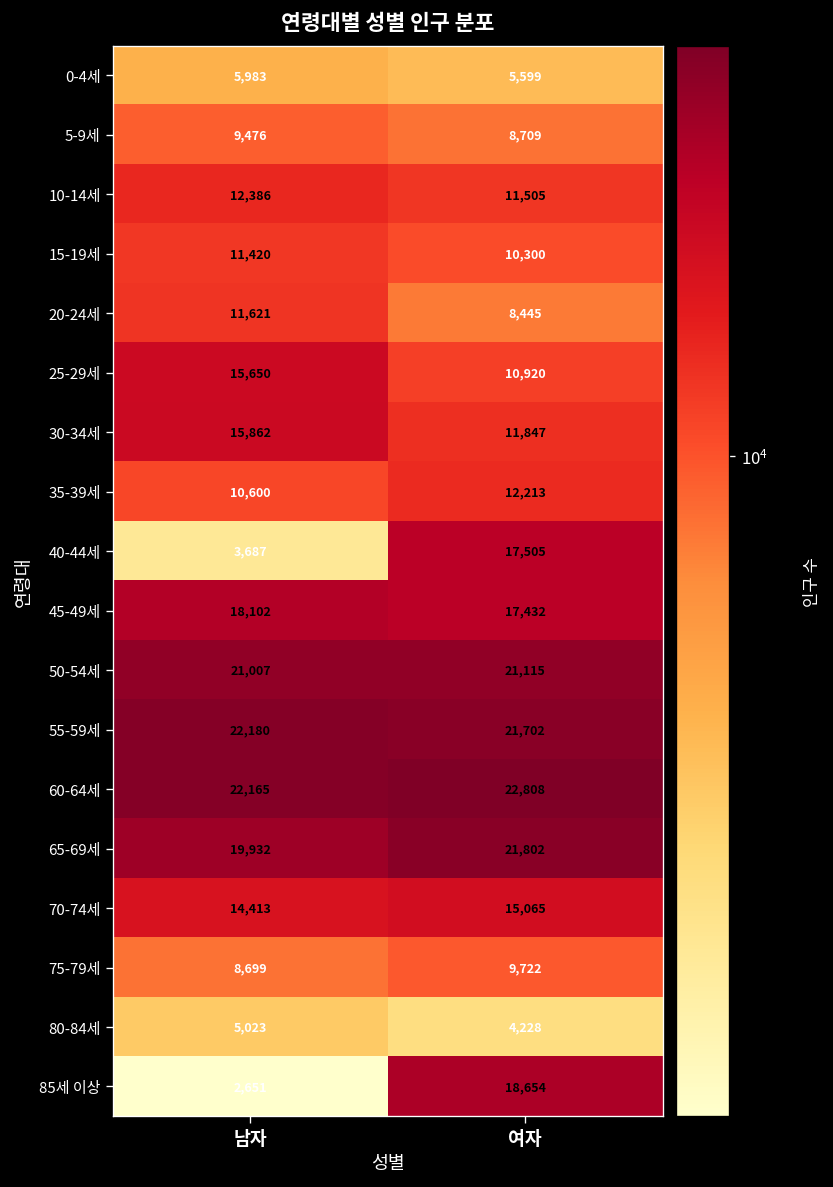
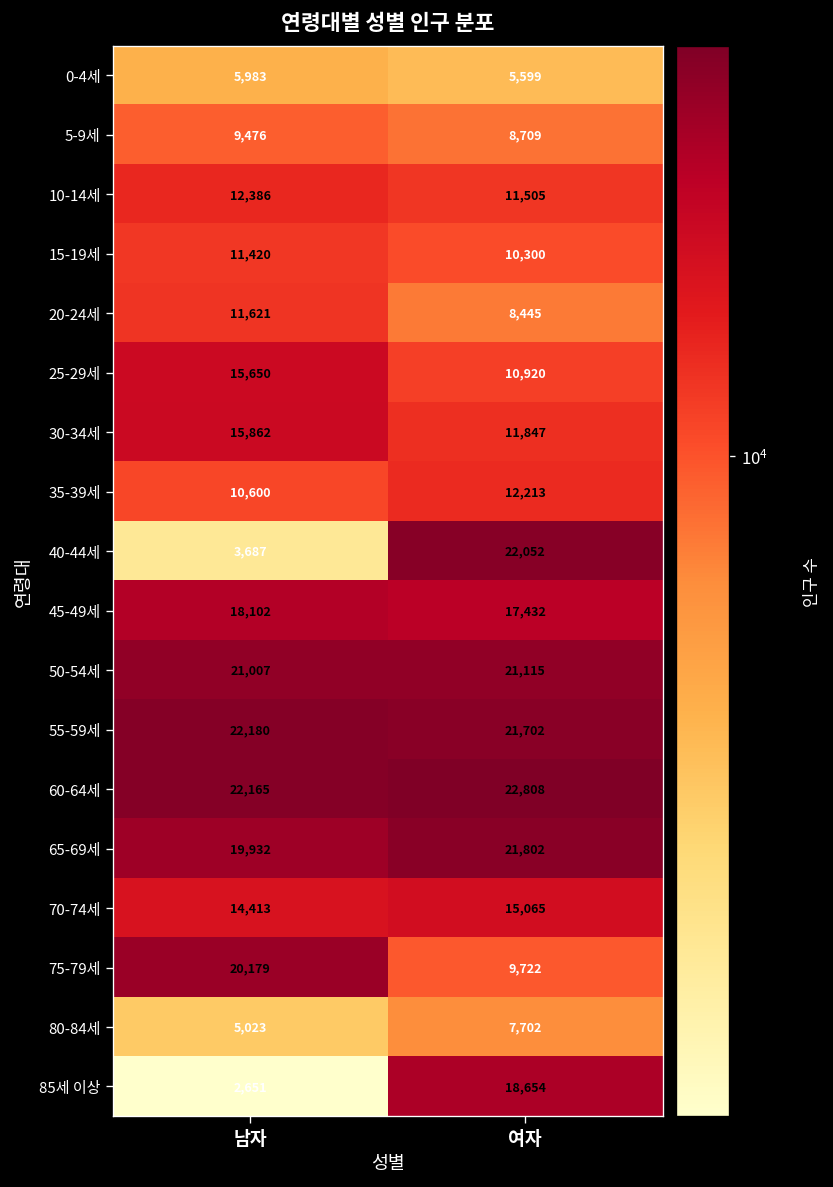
40-44세, 여자: 17,505 -> 22,052
75-79세, 남자: 8,699 -> 20,179
80-84세, 여자: 4,228 -> 7,702
